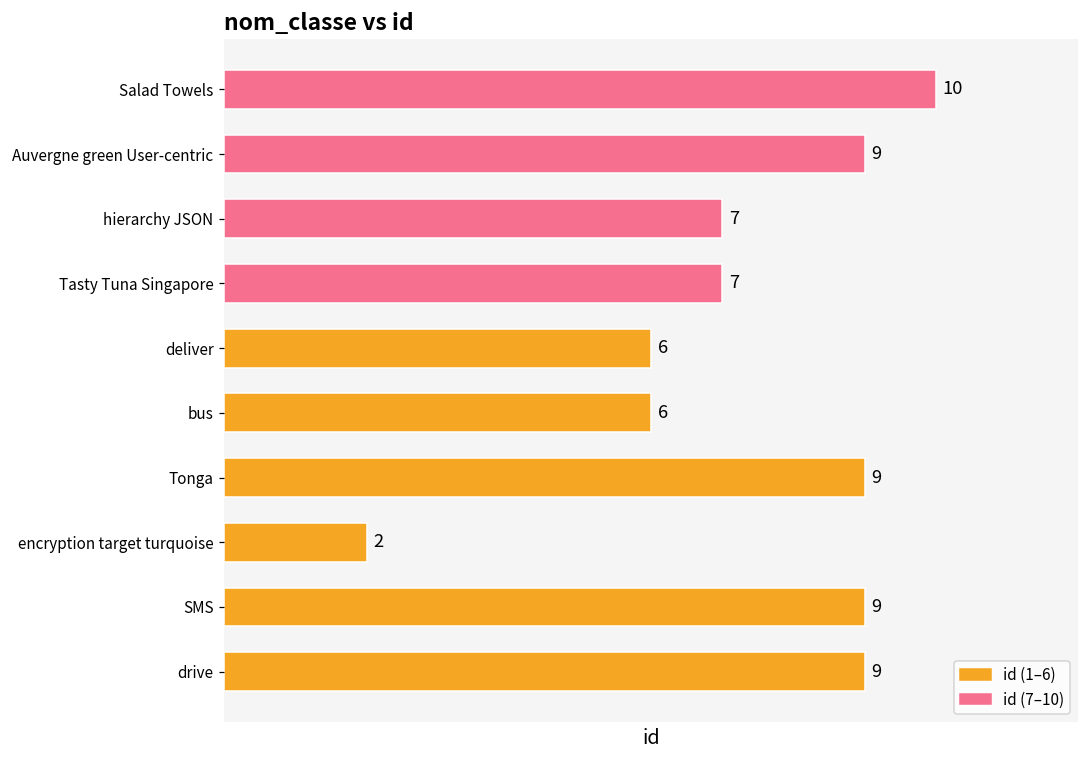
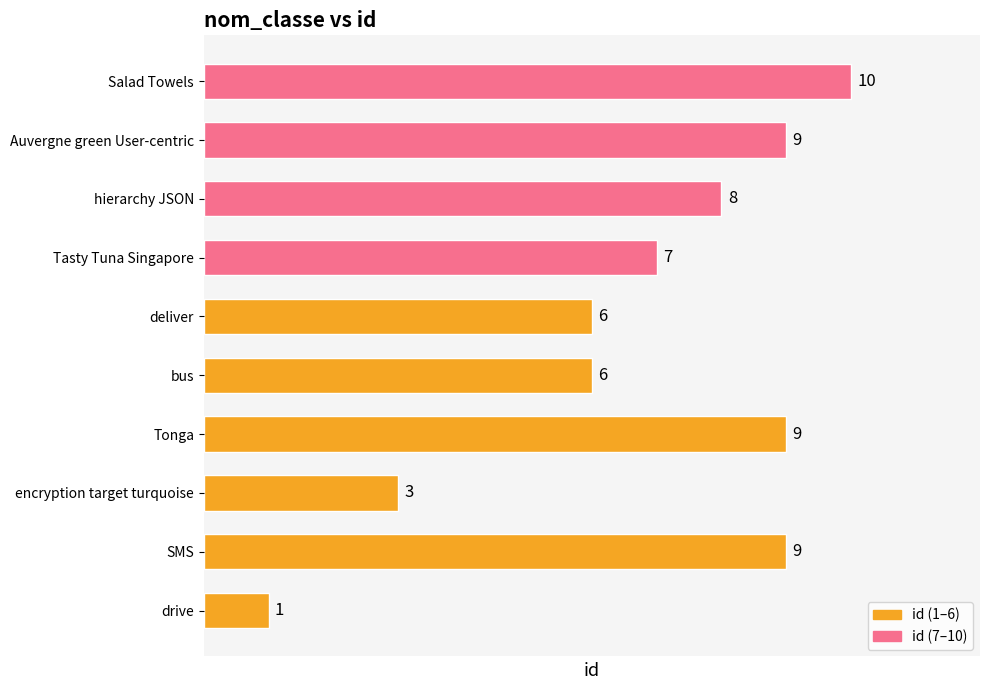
hierarchy JSON: 7 -> 8
encryption target turquoise: 2 -> 3
drive: 9 -> 1
